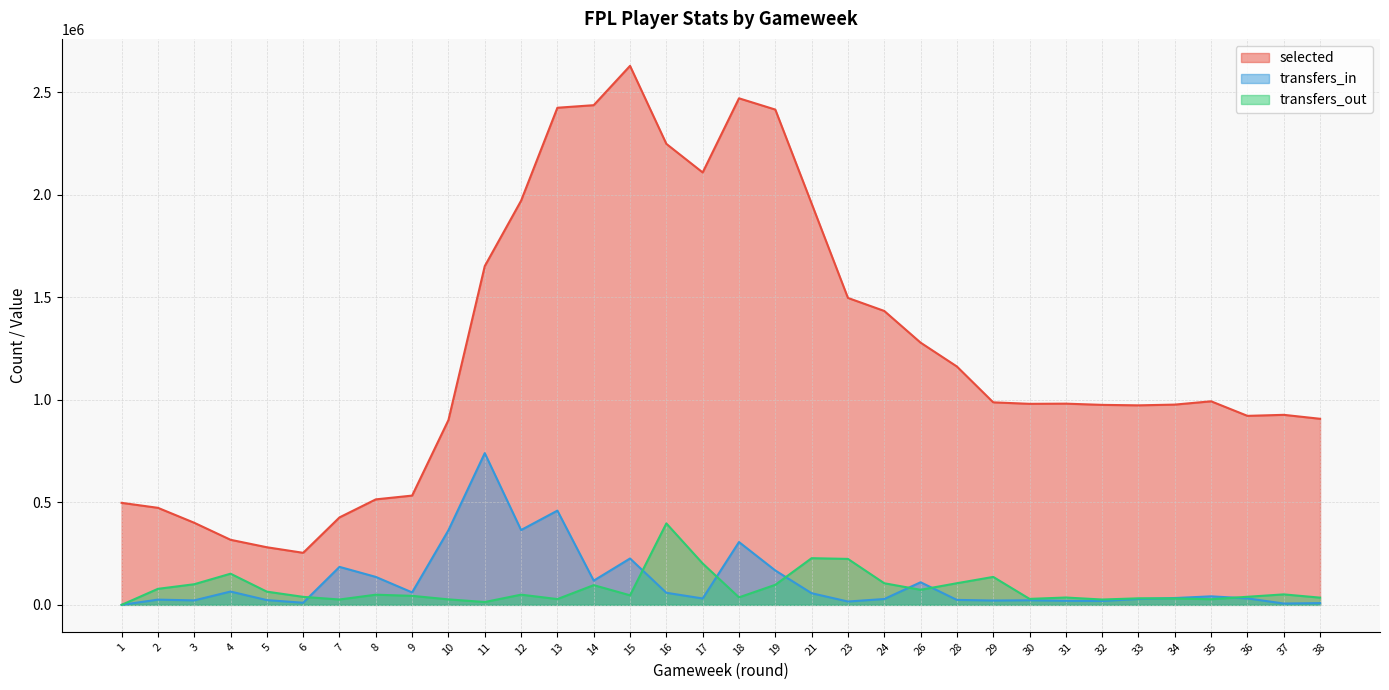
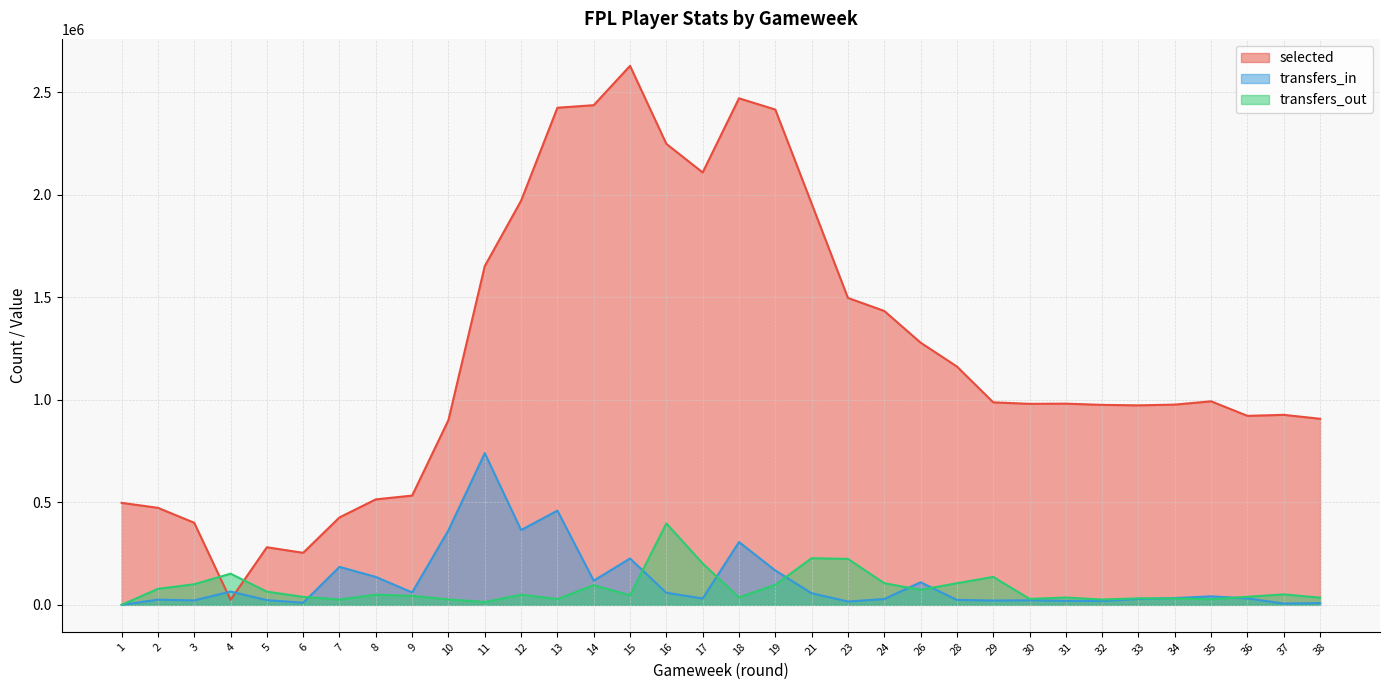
selected, 4: 320000 -> 20000
